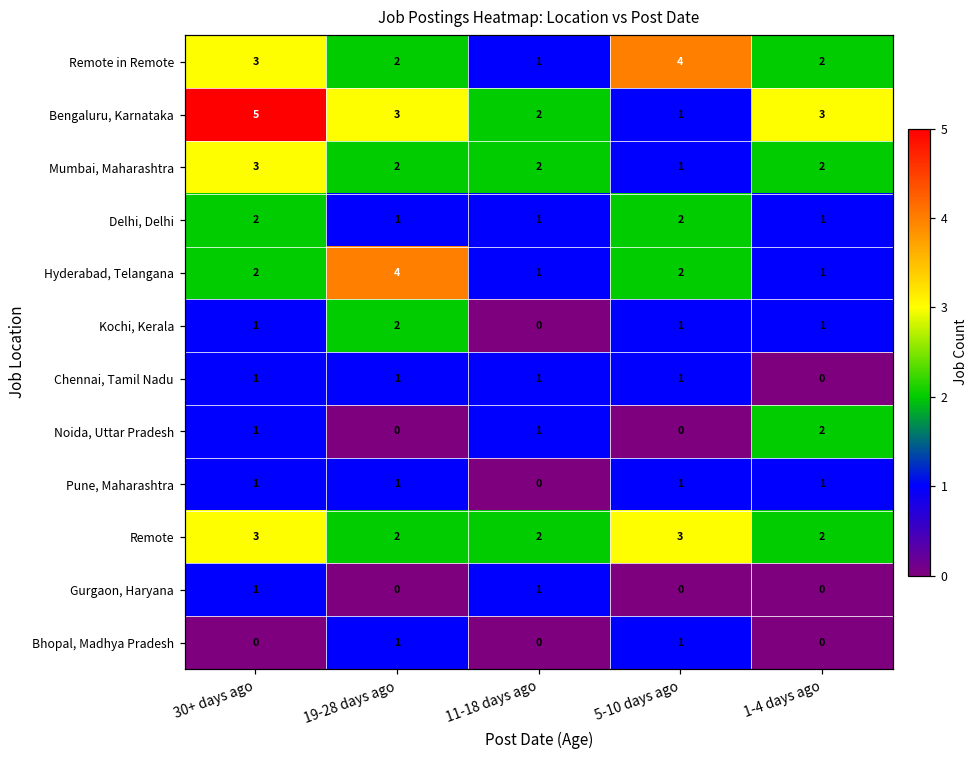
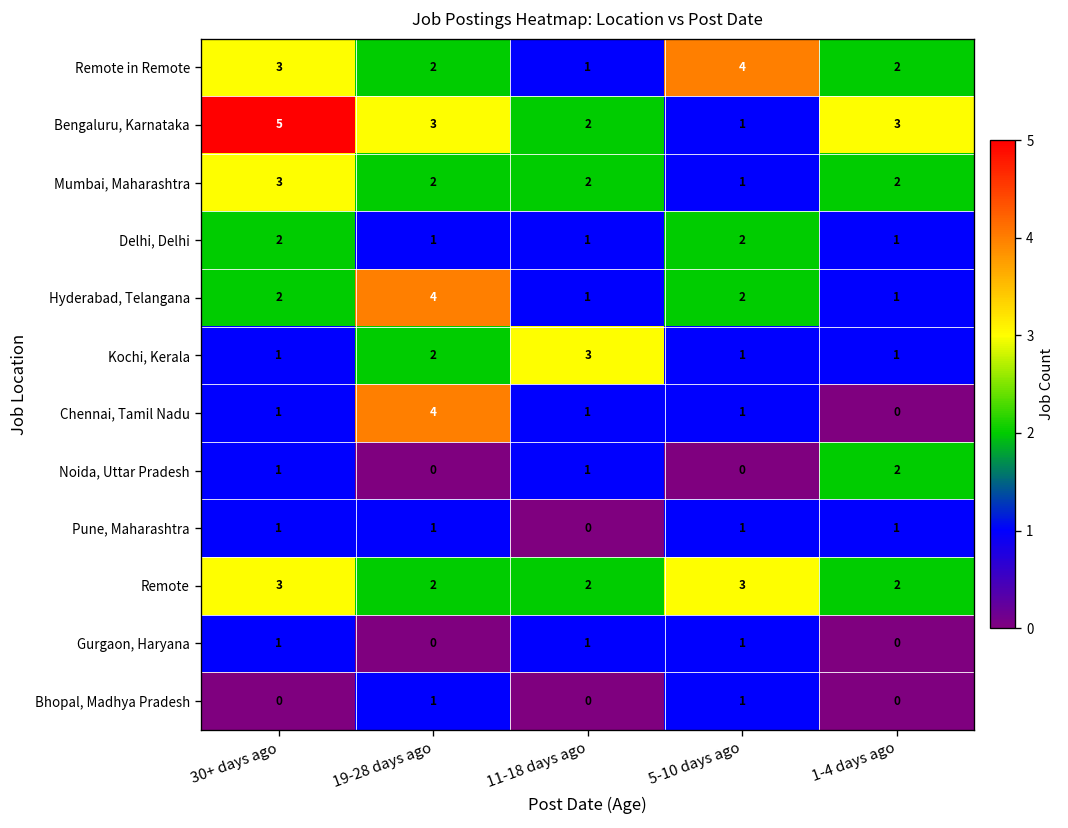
Kochi, Kerala, 11-18 days ago: 0 -> 3
Chennai, Tamil Nadu, 19-28 days ago: 1 -> 4
Gurgaon, Haryana, 5-10 days ago: 0 -> 1
